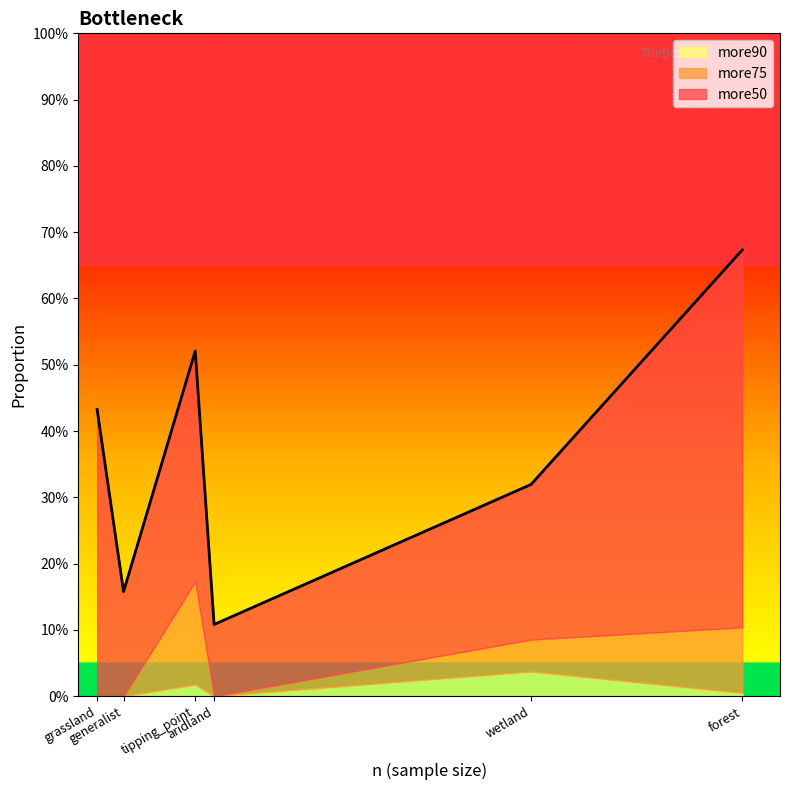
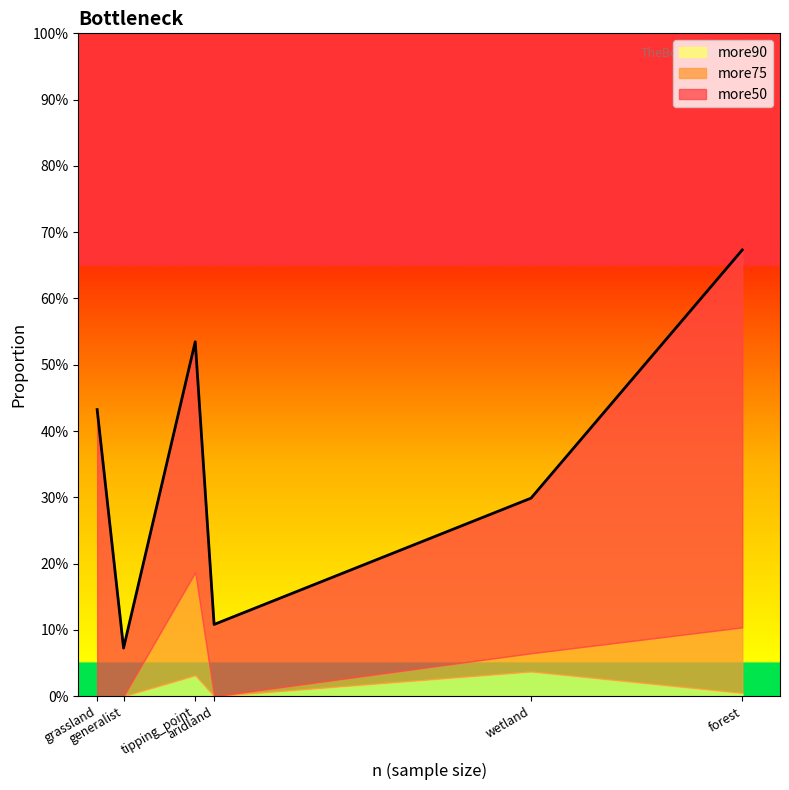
more50, generalist: 16% -> 7%
more90, tipping_point: 2% -> 3%
more75, wetland: 5% -> 3%
